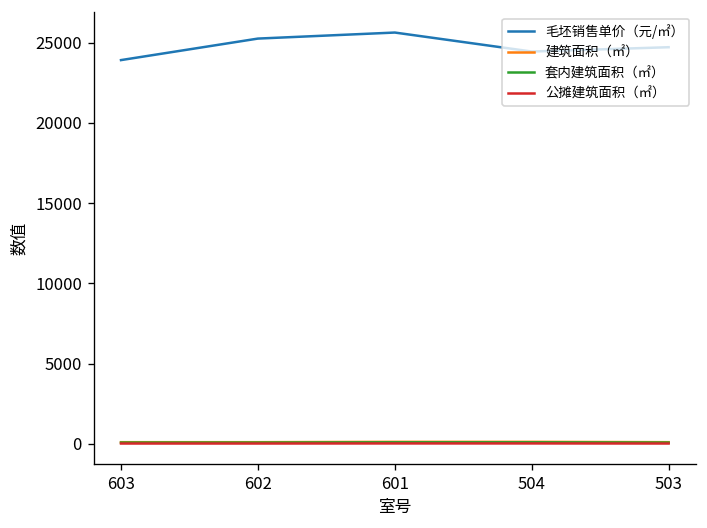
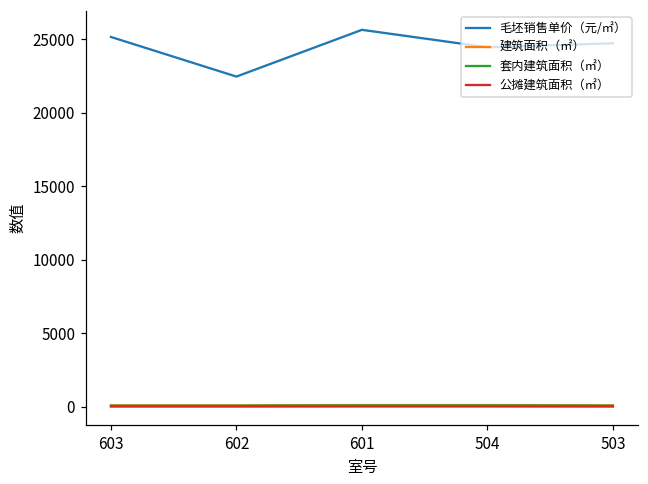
毛坯销售单价（元/㎡）, 603: 23900 -> 25100
毛坯销售单价（元/㎡）, 602: 25300 -> 22500
